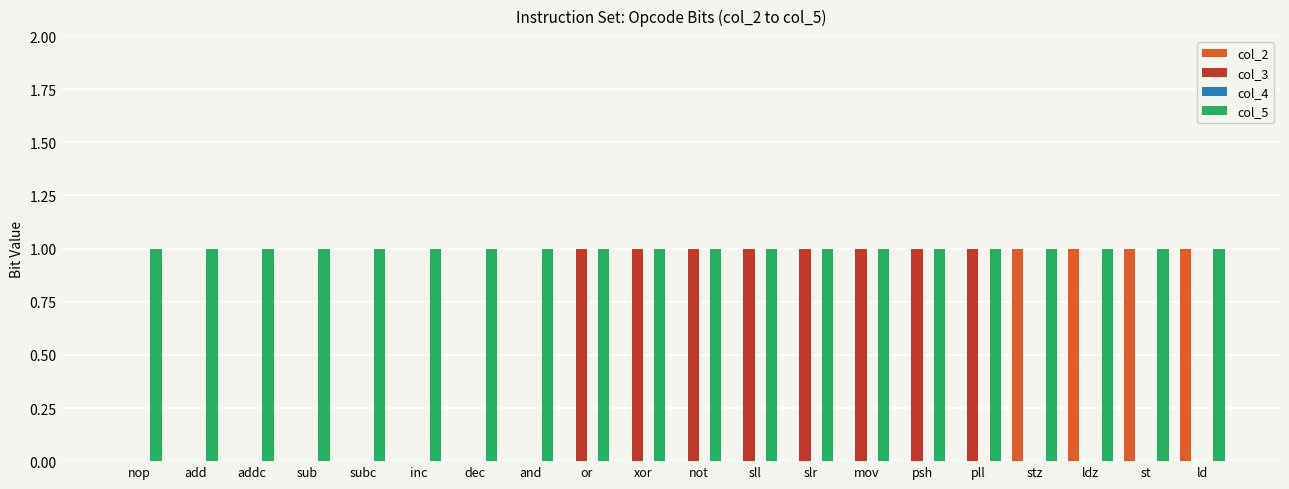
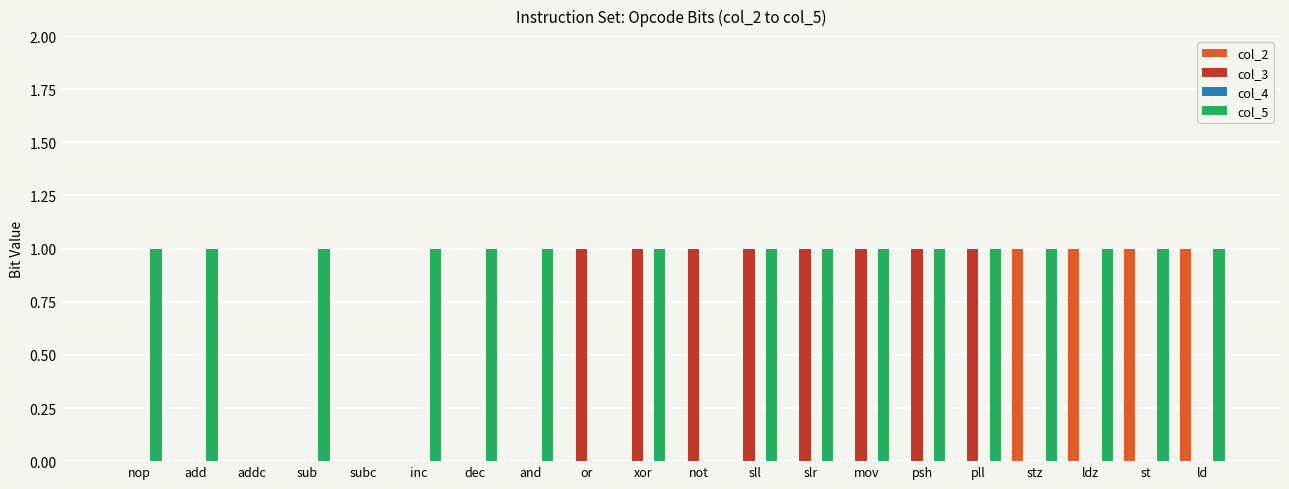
col_5, addc: 1 -> 0
col_5, subc: 1 -> 0
col_5, or: 1 -> 0
col_5, not: 1 -> 0
